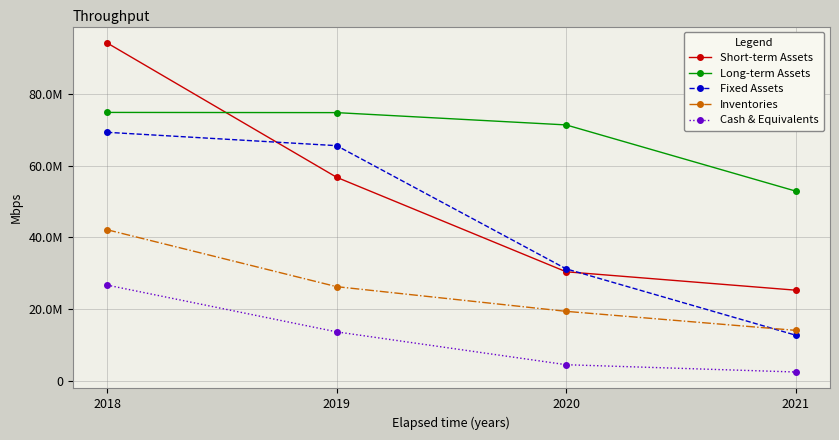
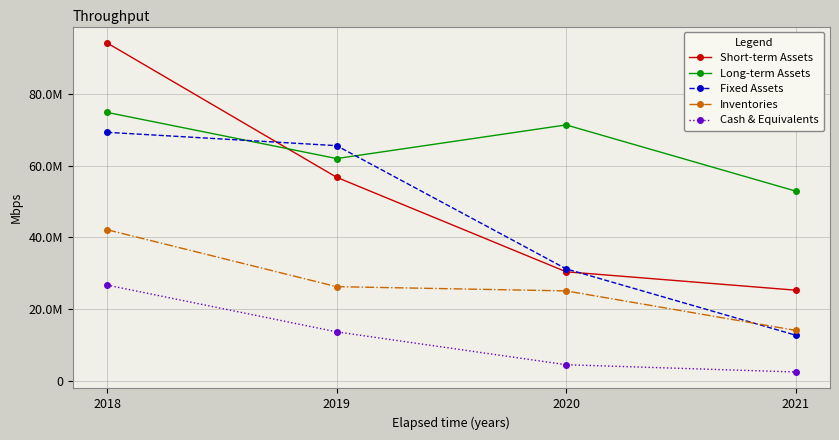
Long-term Assets, 2019: 75000000 -> 62000000
Inventories, 2020: 19000000 -> 25000000
